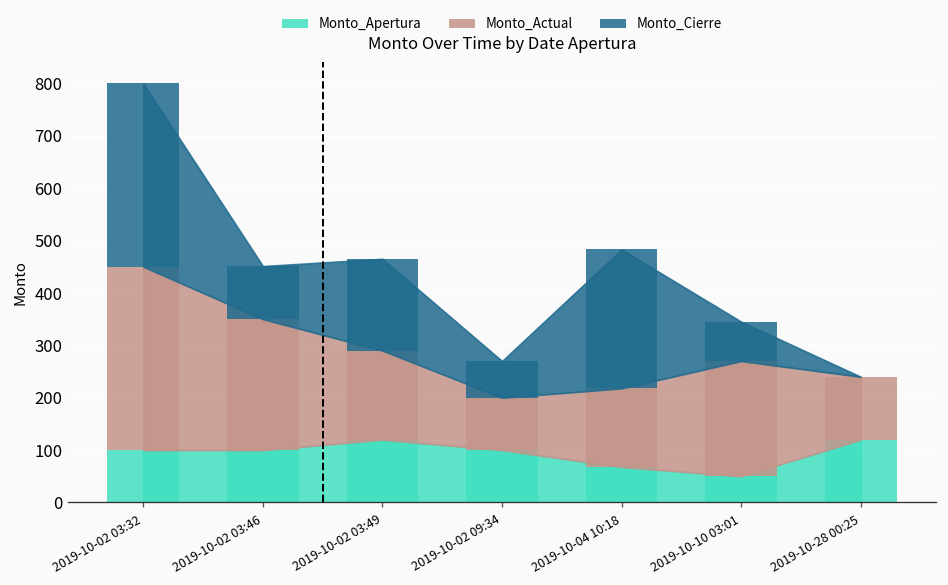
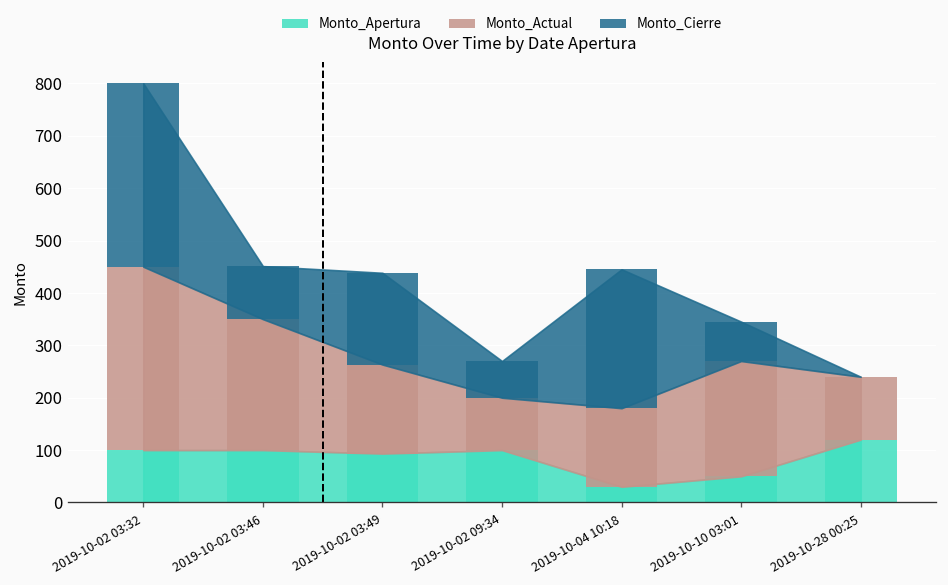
Monto_Apertura, 2019-10-02 03:49: 120 -> 90
Monto_Apertura, 2019-10-04 10:18: 70 -> 30
